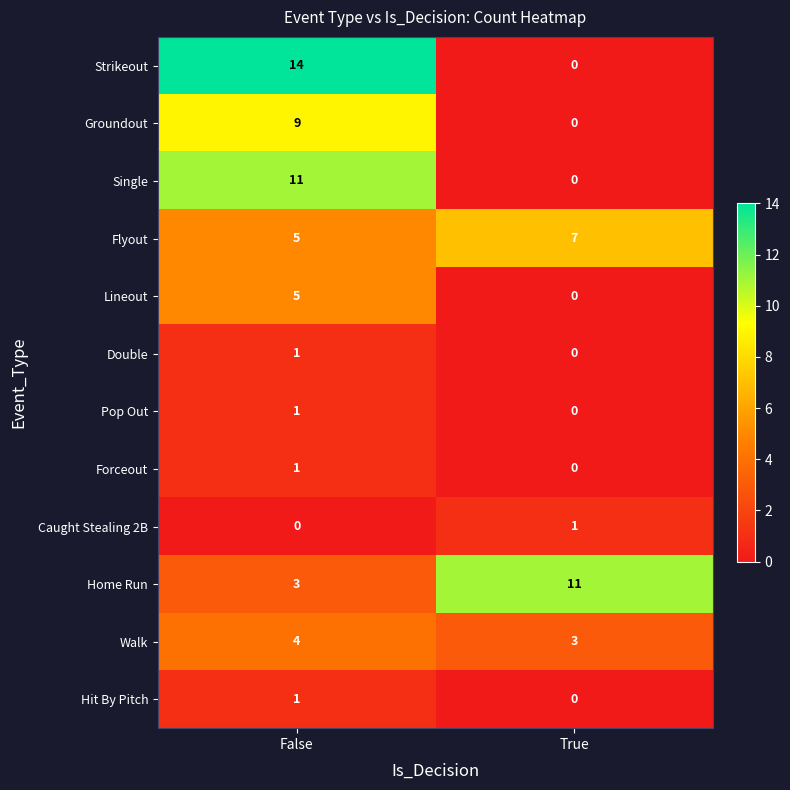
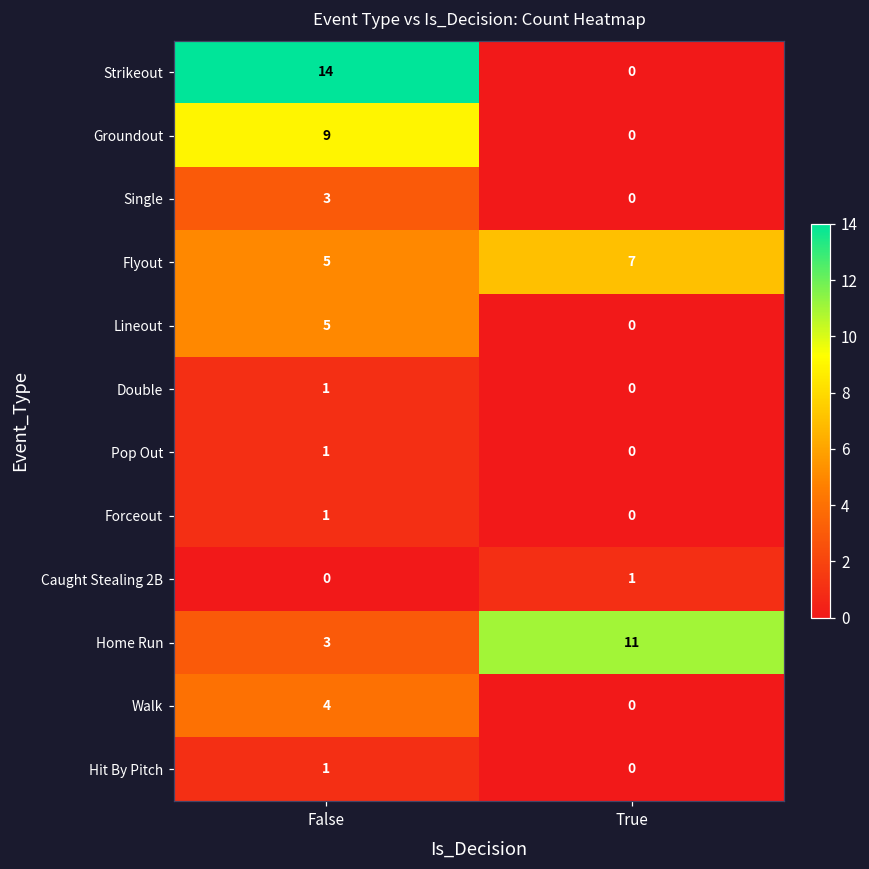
Single, False: 11 -> 3
Walk, True: 3 -> 0
